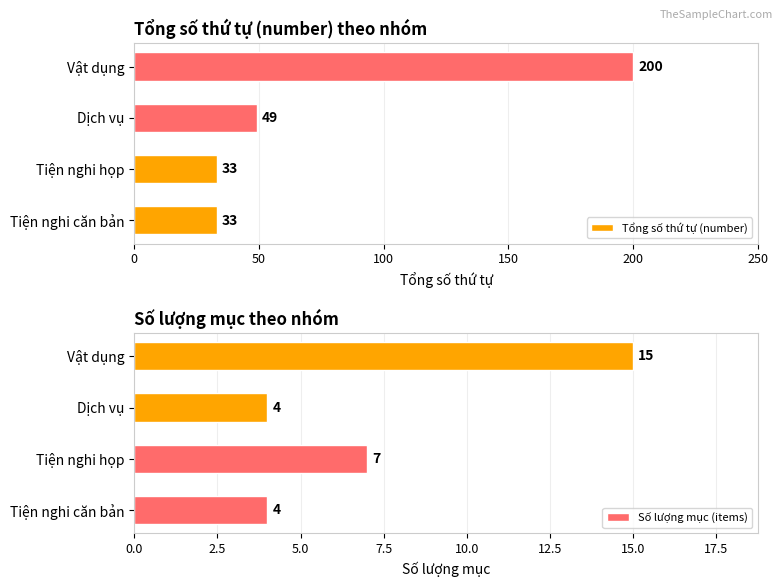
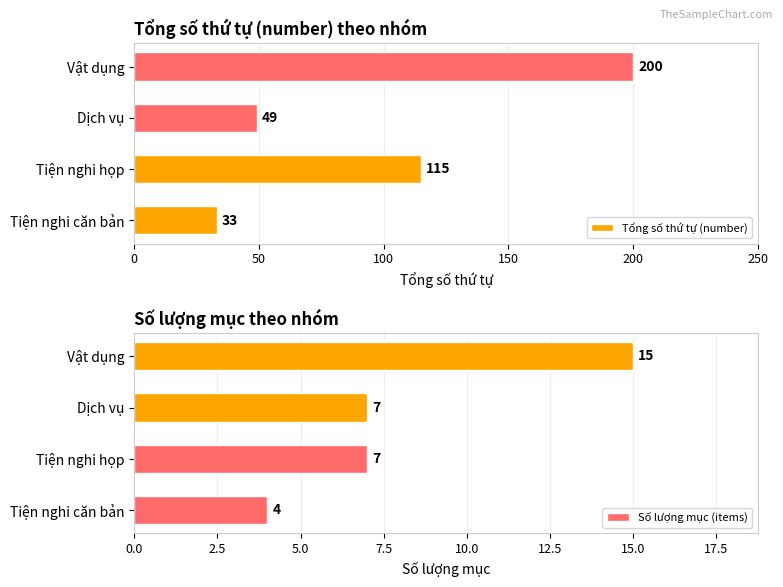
Tổng số thứ tự (number) theo nhóm, Tiện nghi họp: 33 -> 115
Số lượng mục theo nhóm, Dịch vụ: 4 -> 7
